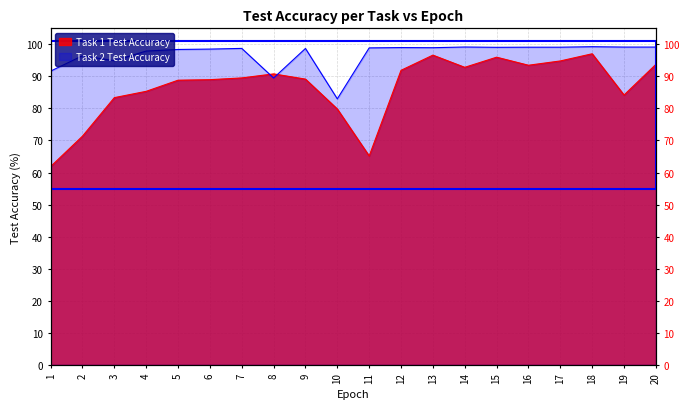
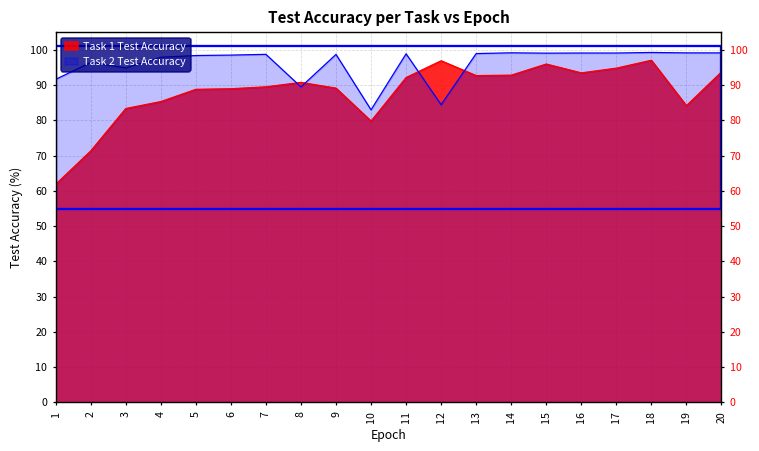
Task 1 Test Accuracy, 11: 65 -> 92
Task 1 Test Accuracy, 12: 92 -> 97
Task 2 Test Accuracy, 12: 99 -> 84
Task 1 Test Accuracy, 13: 97 -> 93
